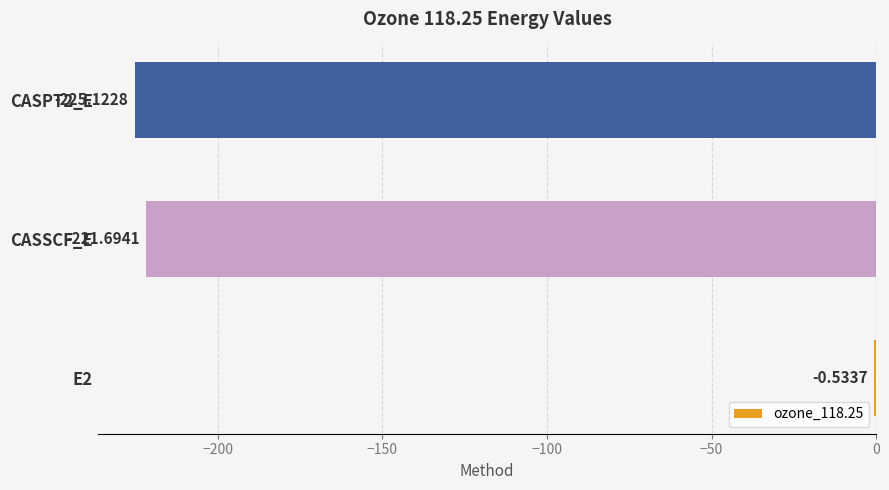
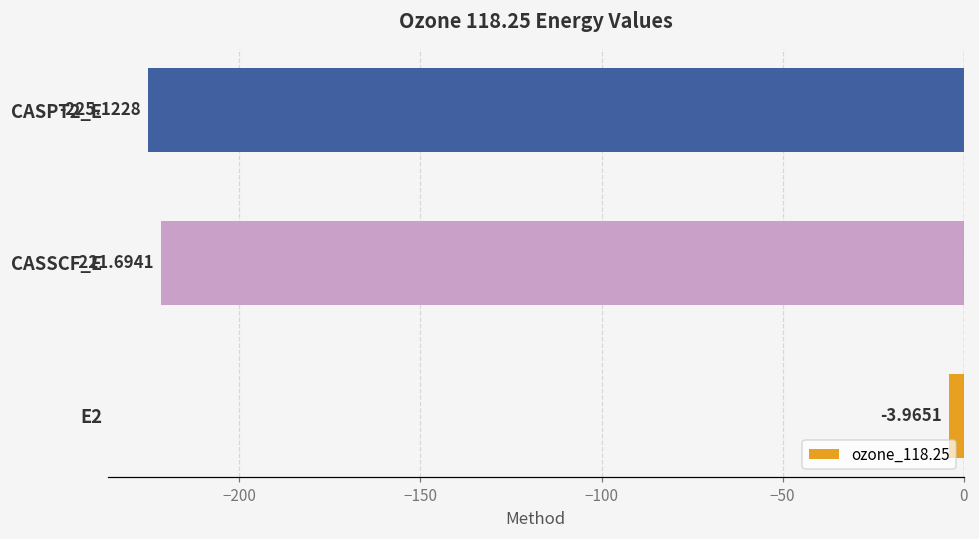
E2: -0.5337 -> -3.9651
